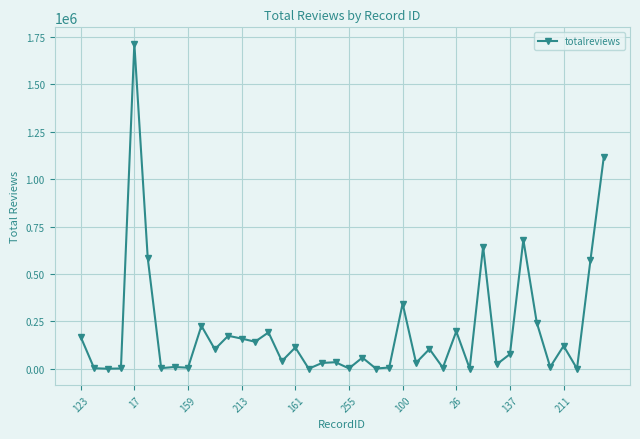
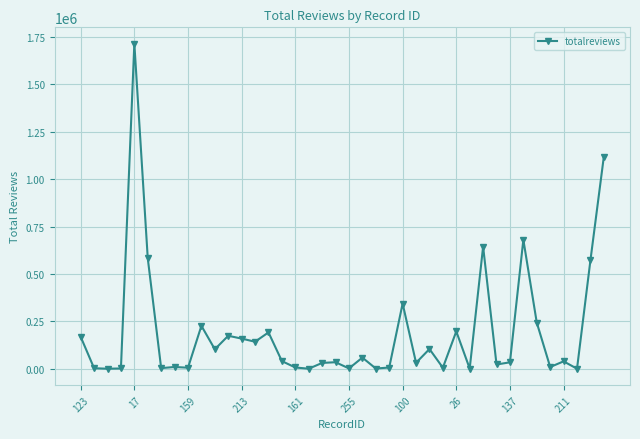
161: 110000 -> 10000
137: 80000 -> 30000
211: 120000 -> 40000
